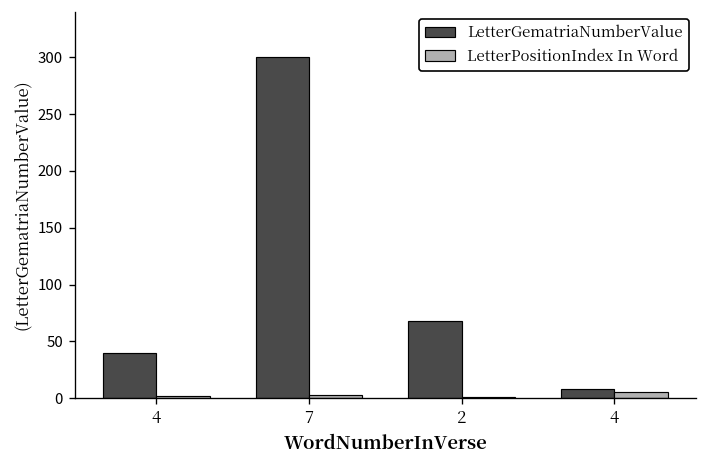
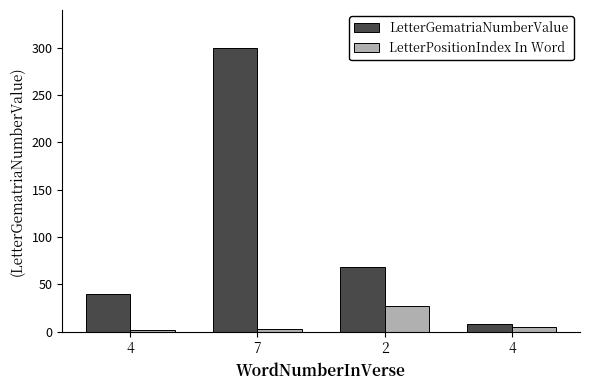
LetterPositionIndex In Word, 2: 0 -> 30
